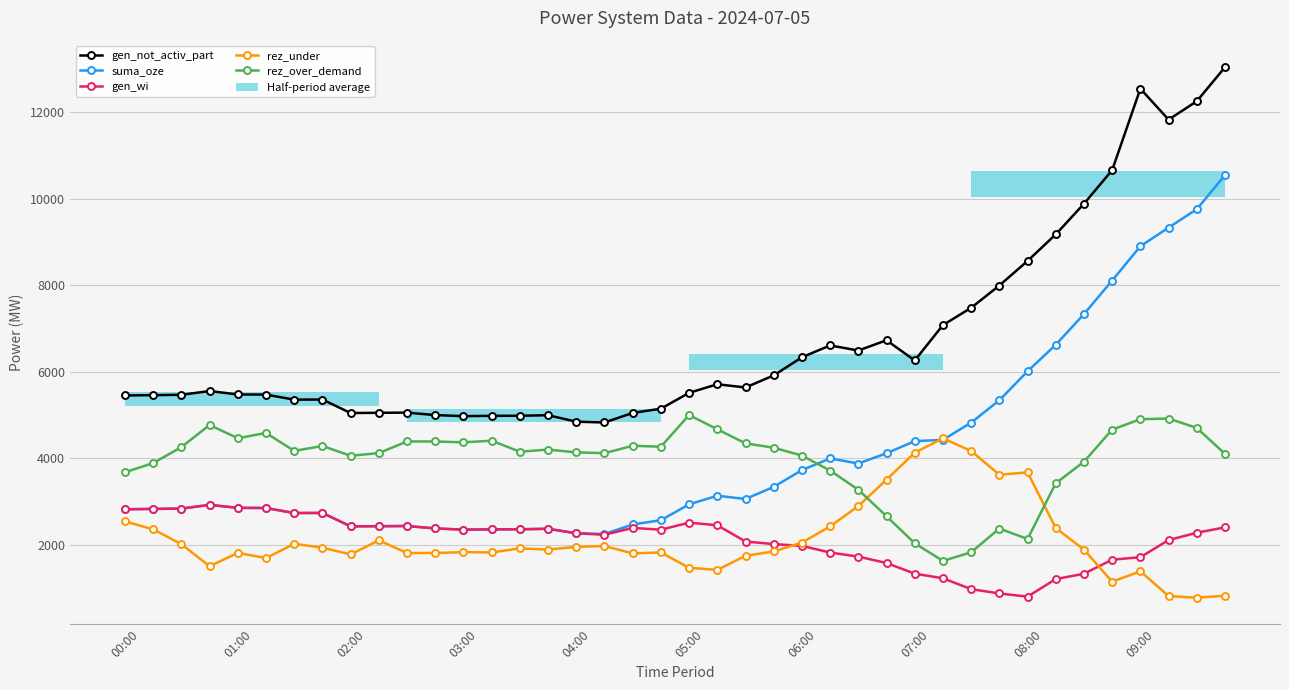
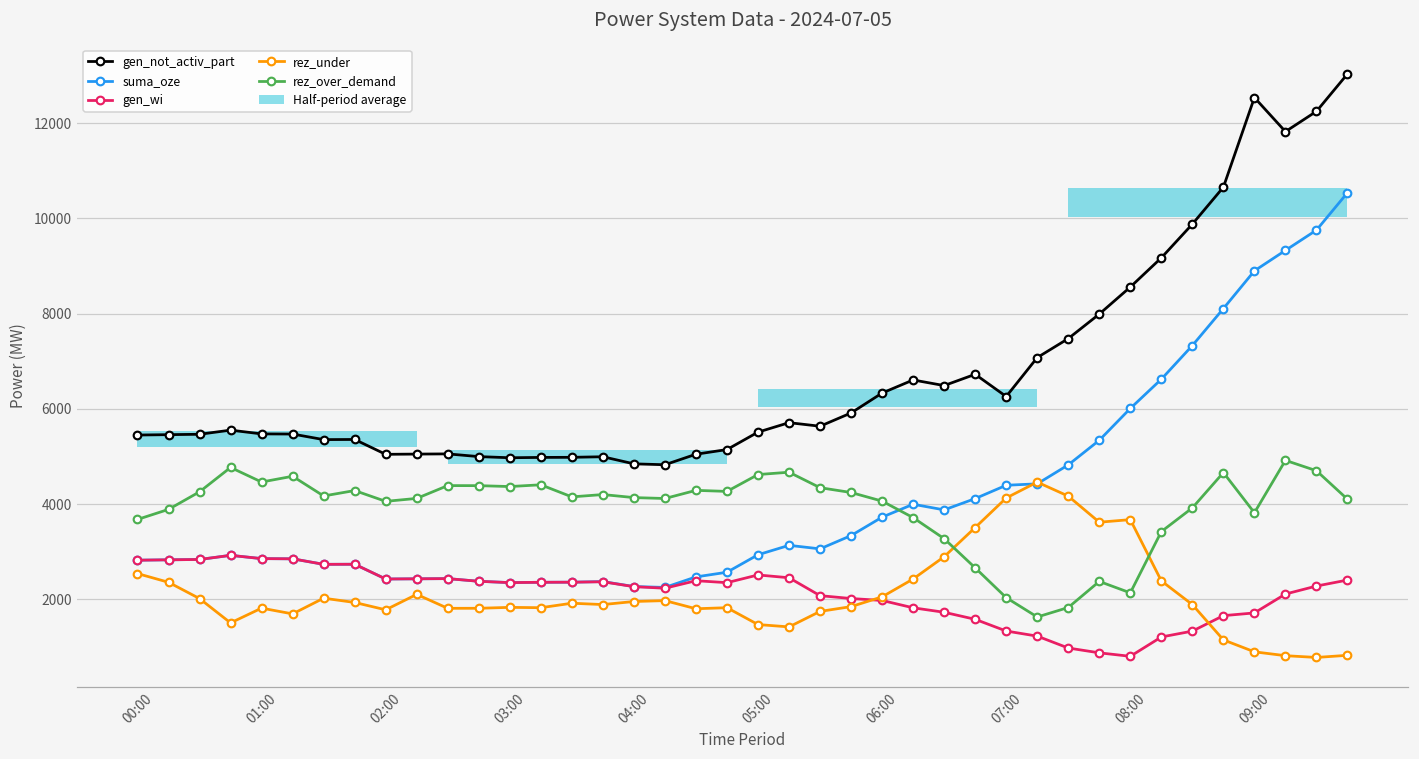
rez_over_demand, 05:00: 5000 -> 4600
rez_under, 09:00: 1400 -> 900
rez_over_demand, 09:00: 4900 -> 3800
